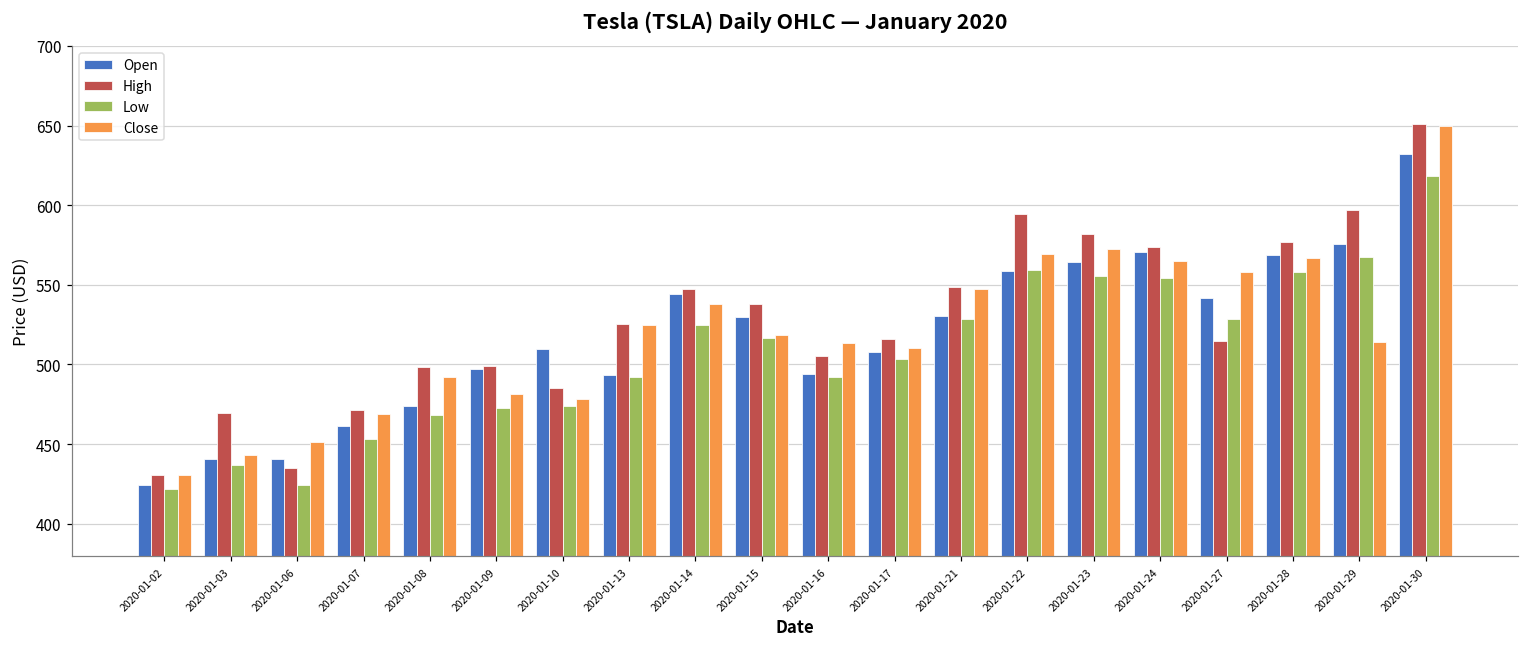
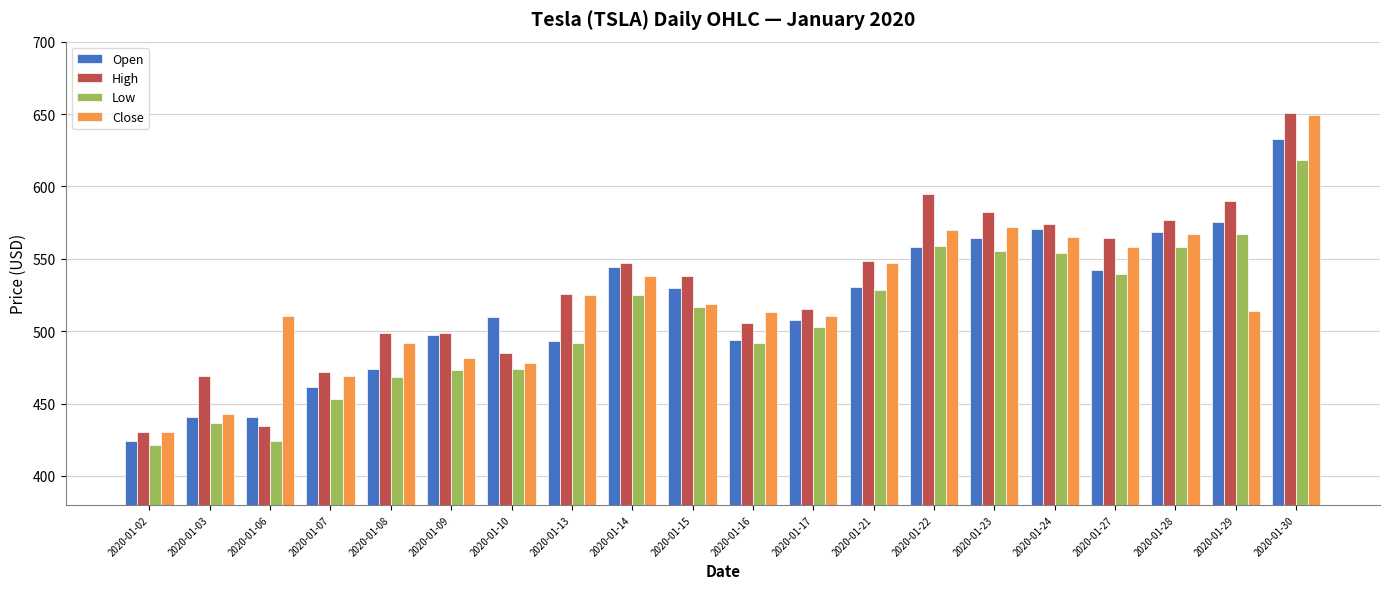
Close, 2020-01-06: 452 -> 510
High, 2020-01-27: 514 -> 564
Low, 2020-01-27: 528 -> 539
High, 2020-01-29: 597 -> 590
